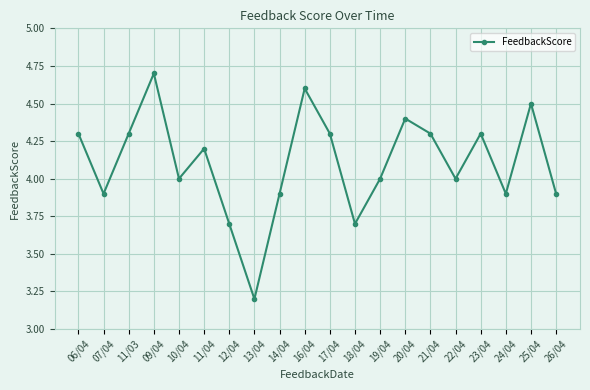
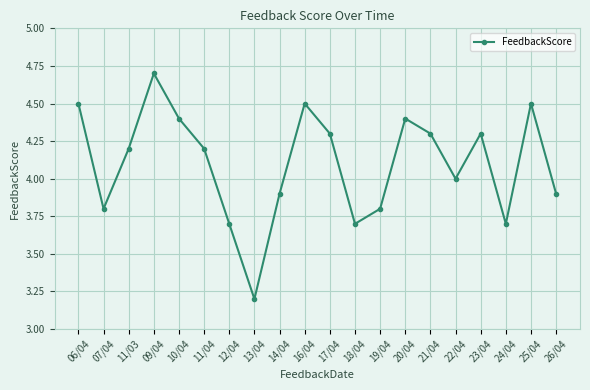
06/04: 4.3 -> 4.5
07/04: 3.9 -> 3.8
11/03: 4.3 -> 4.2
10/04: 4.0 -> 4.4
16/04: 4.6 -> 4.5
19/04: 4.0 -> 3.8
24/04: 3.9 -> 3.7
